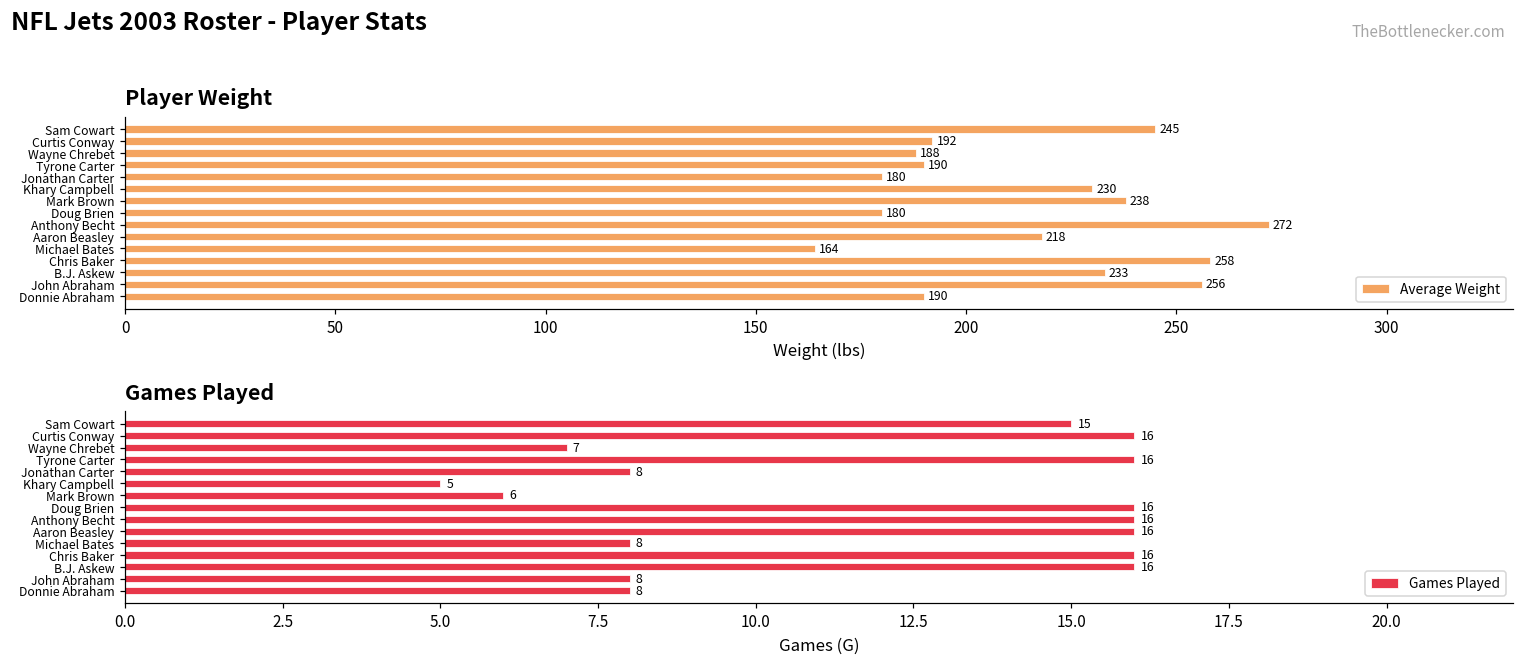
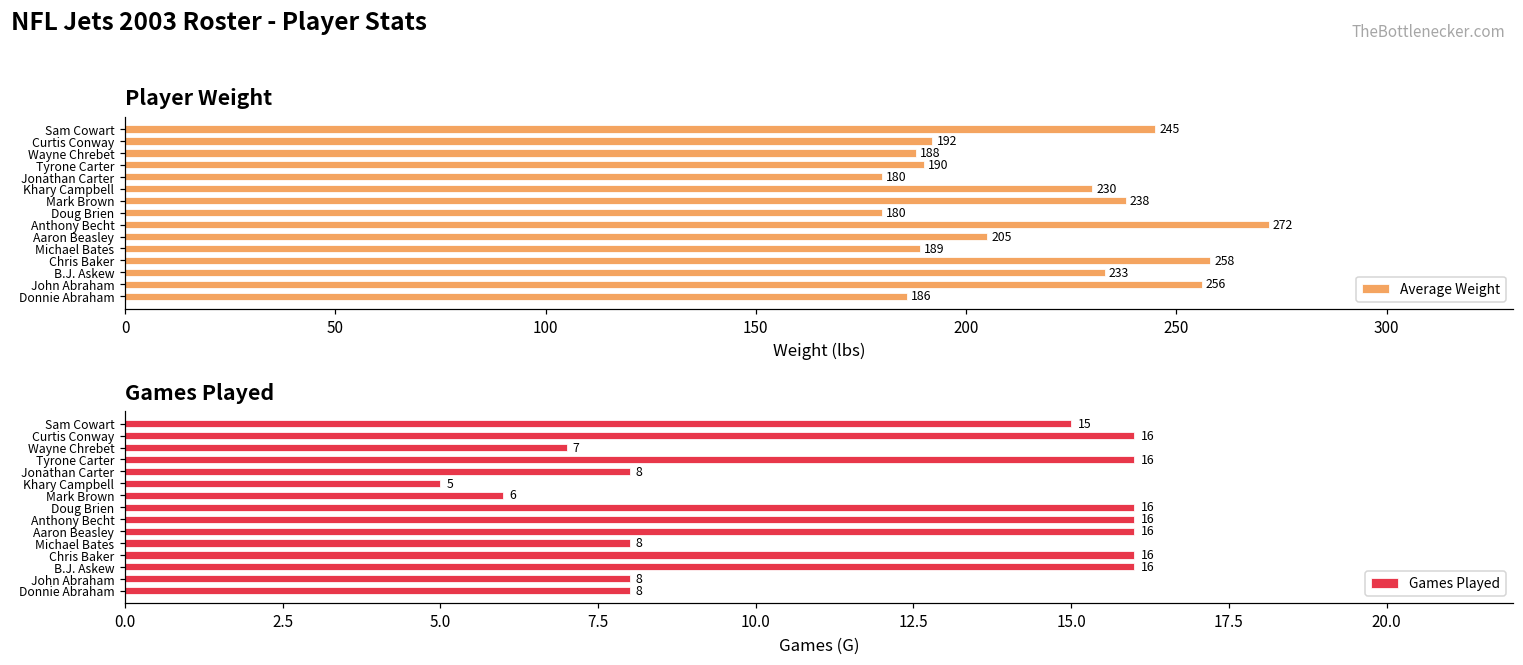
Player Weight, Aaron Beasley: 218 -> 205
Player Weight, Michael Bates: 164 -> 189
Player Weight, Donnie Abraham: 190 -> 186
